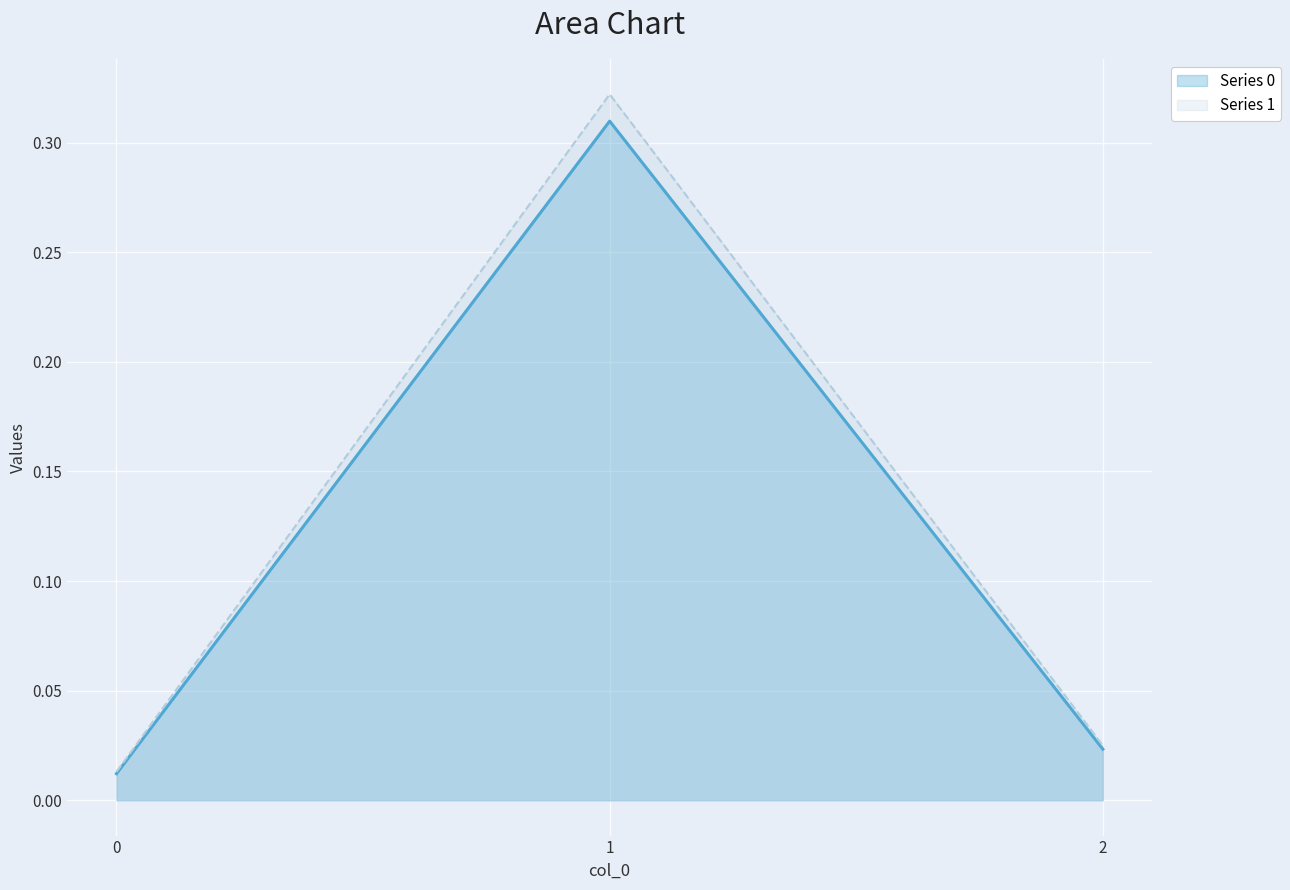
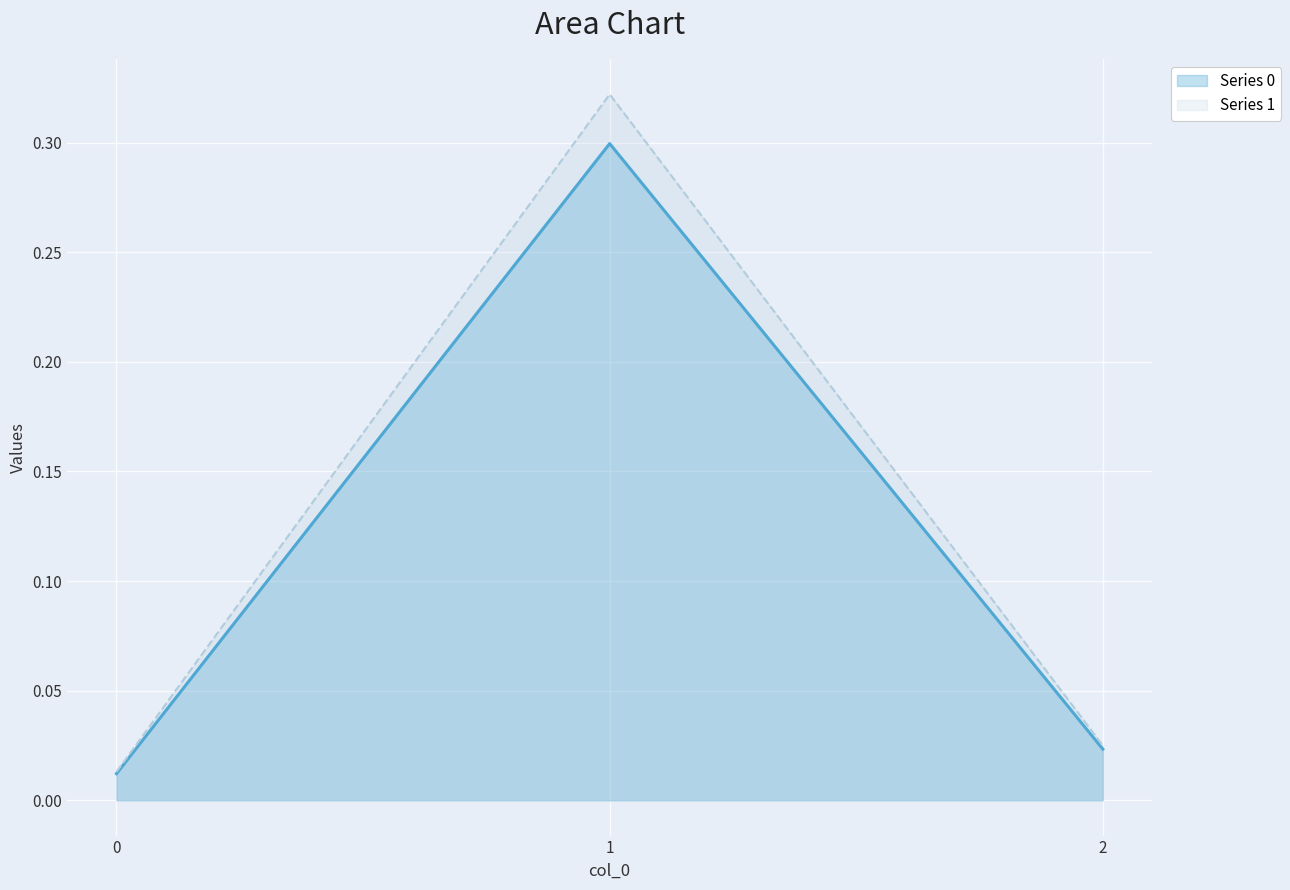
Series 0, 1: 0.310 -> 0.300
